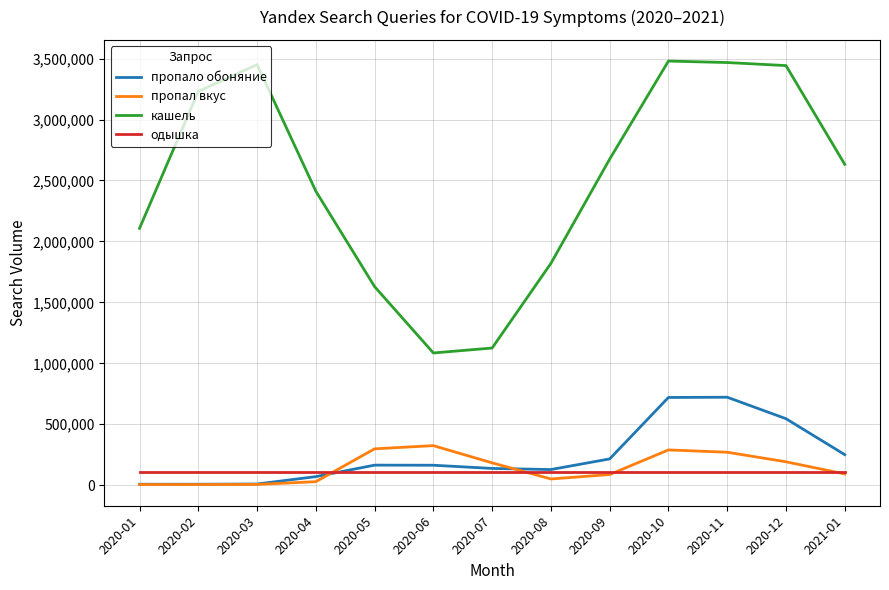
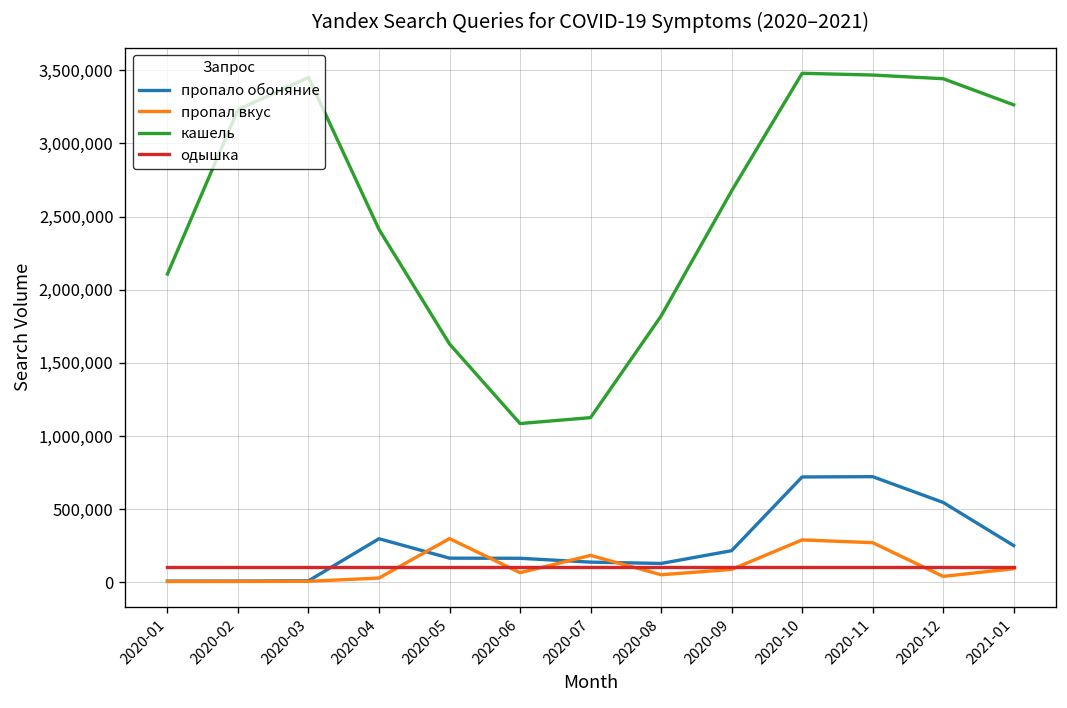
пропало обоняние, 2020-04: 70,000 -> 300,000
пропал вкус, 2020-06: 320,000 -> 70,000
пропал вкус, 2020-12: 190,000 -> 40,000
кашель, 2021-01: 2,630,000 -> 3,260,000
